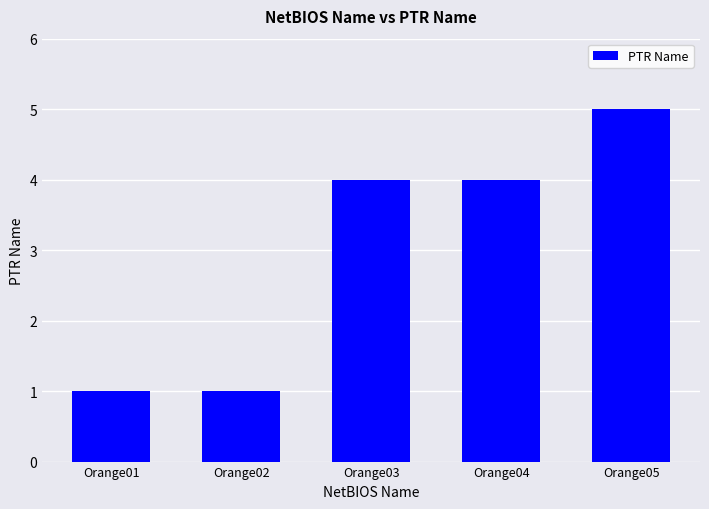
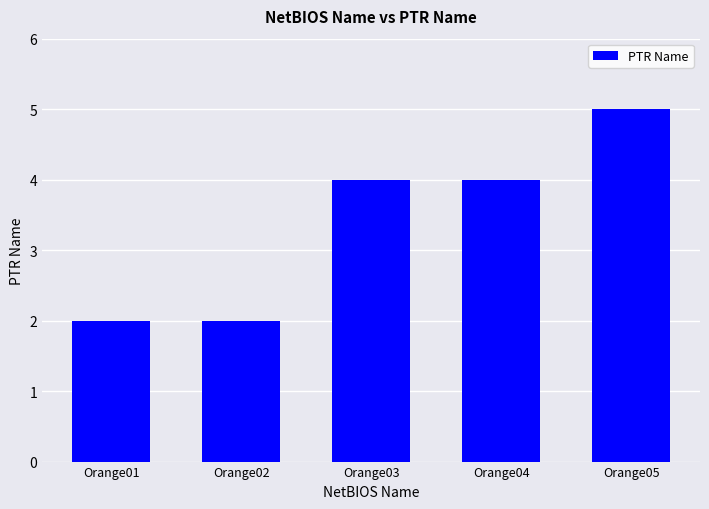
Orange01: 1 -> 2
Orange02: 1 -> 2
